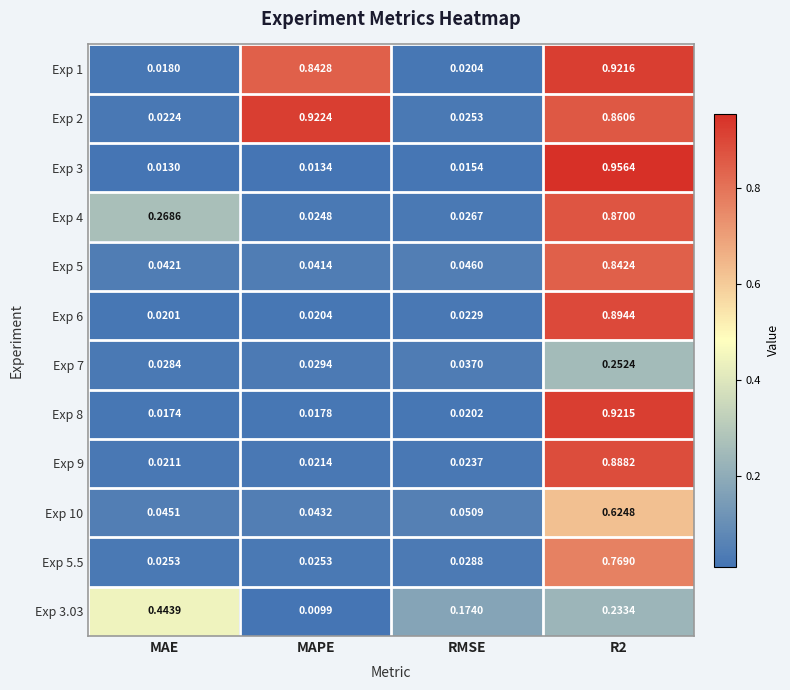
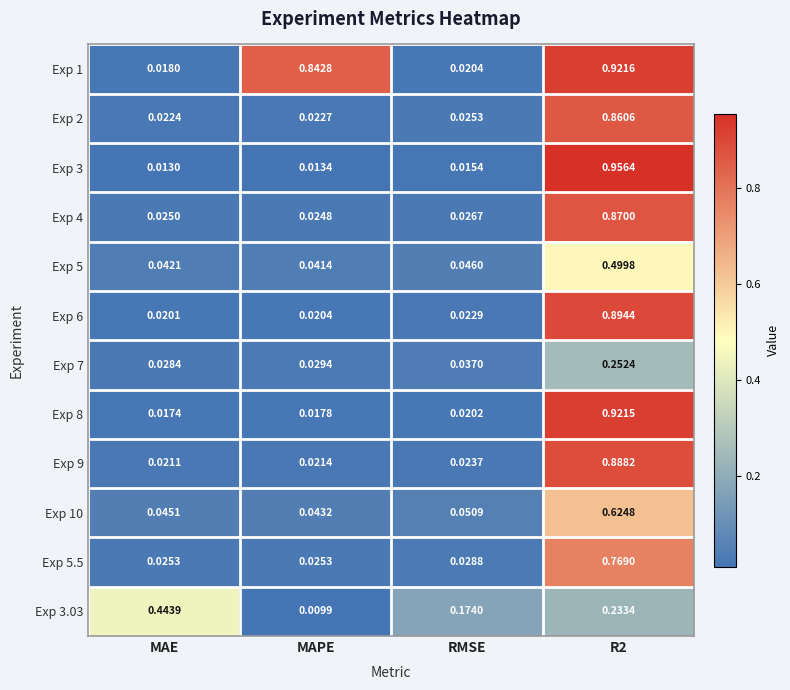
Exp 2, MAPE: 0.9224 -> 0.0227
Exp 4, MAE: 0.2686 -> 0.0250
Exp 5, R2: 0.8424 -> 0.4998
